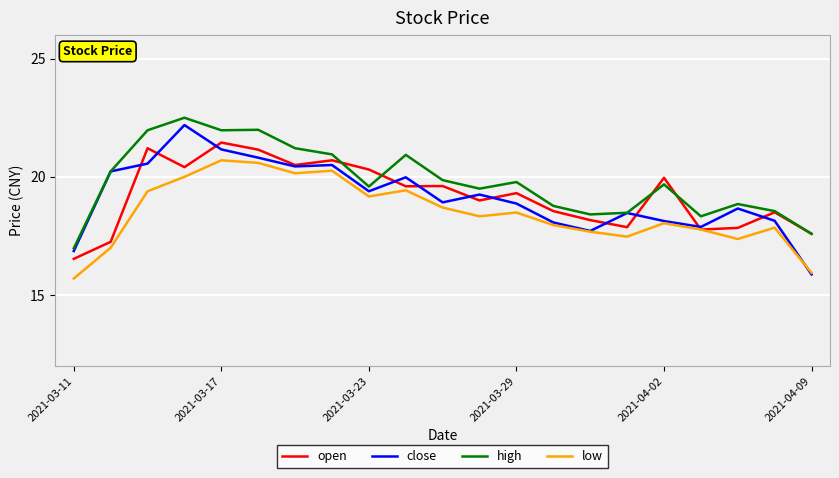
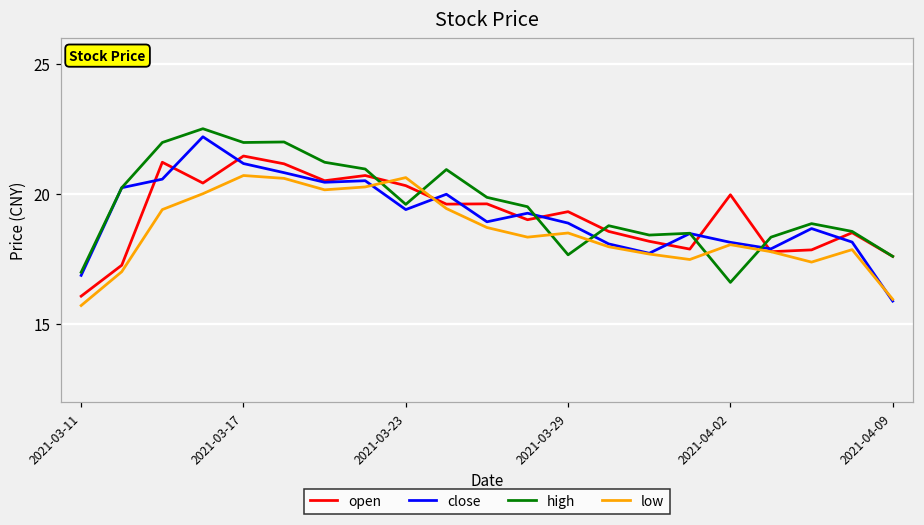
open, 2021-03-11: 16.5 -> 16.1
low, 2021-03-23: 19.2 -> 20.6
high, 2021-03-29: 19.8 -> 17.7
high, 2021-04-02: 19.7 -> 16.6
